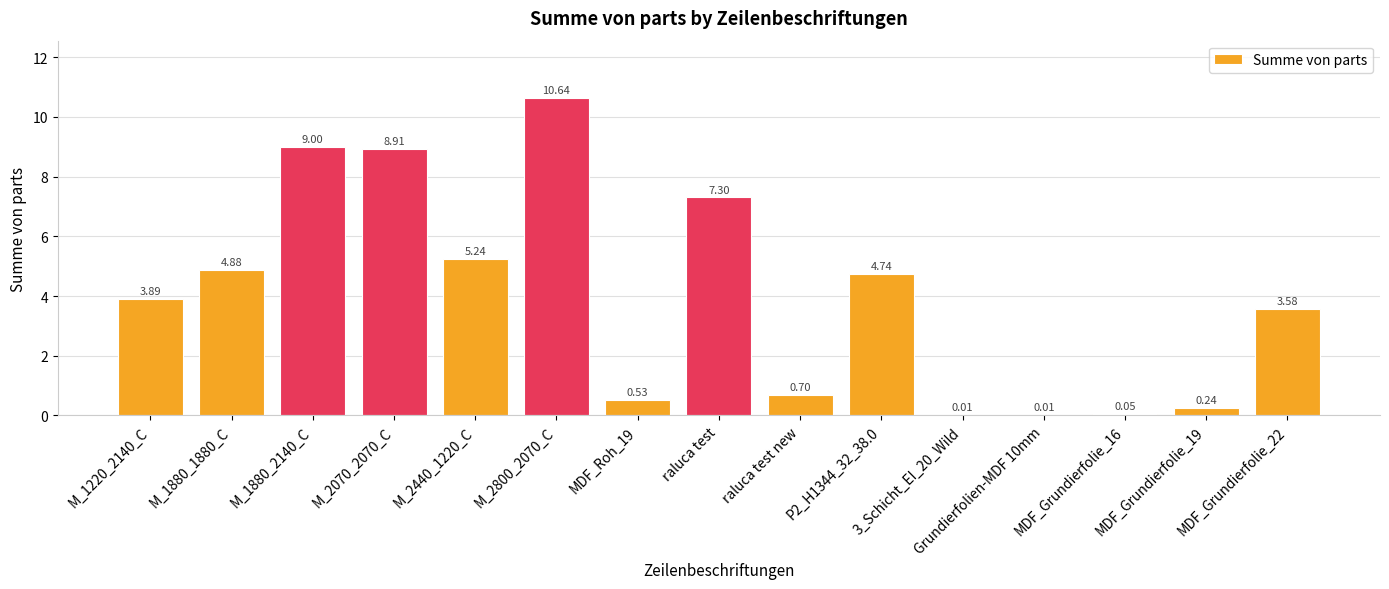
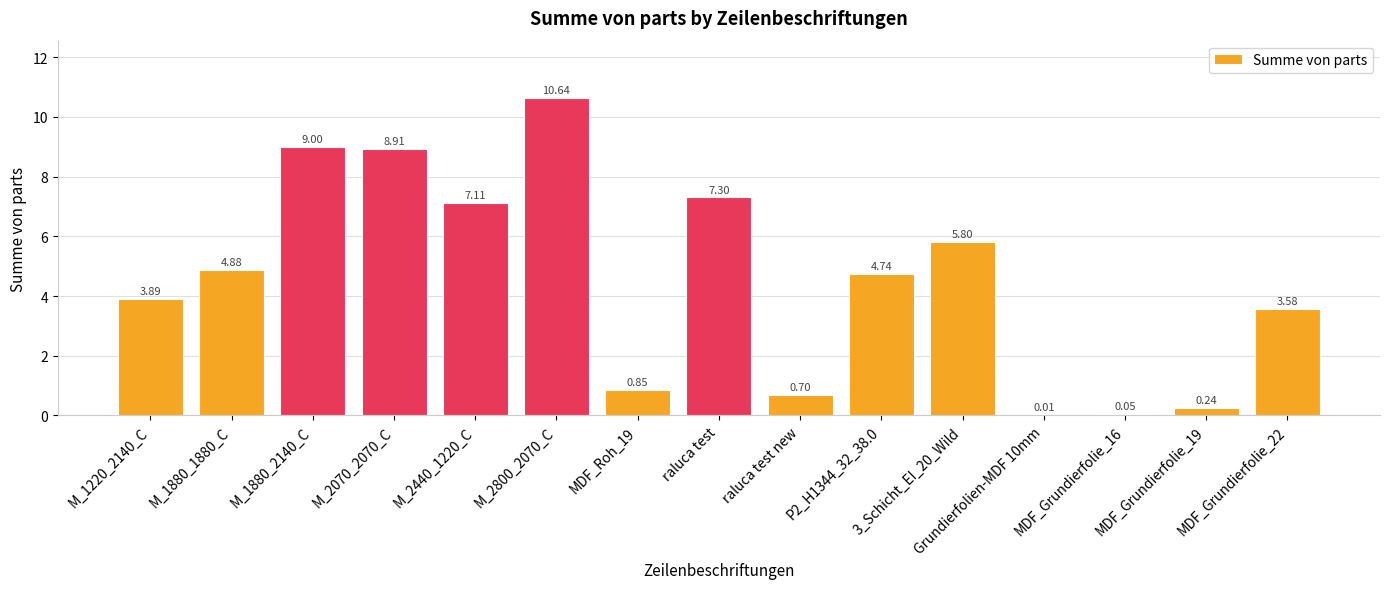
M_2440_1220_C: 5.24 -> 7.11
MDF_Roh_19: 0.53 -> 0.85
3_Schicht_EI_20_Wild: 0.01 -> 5.80
